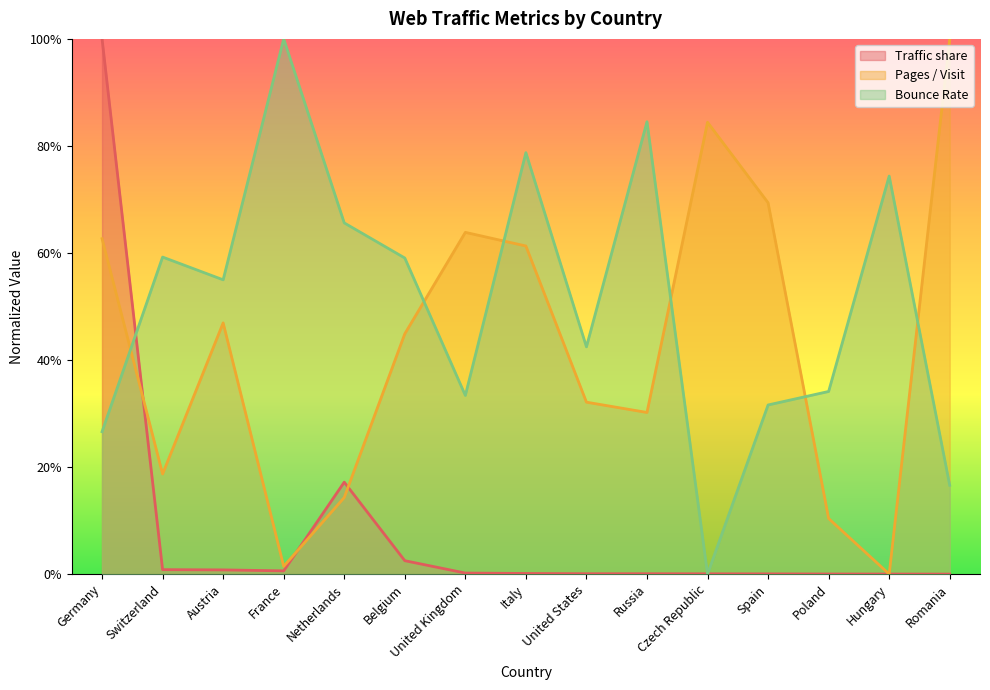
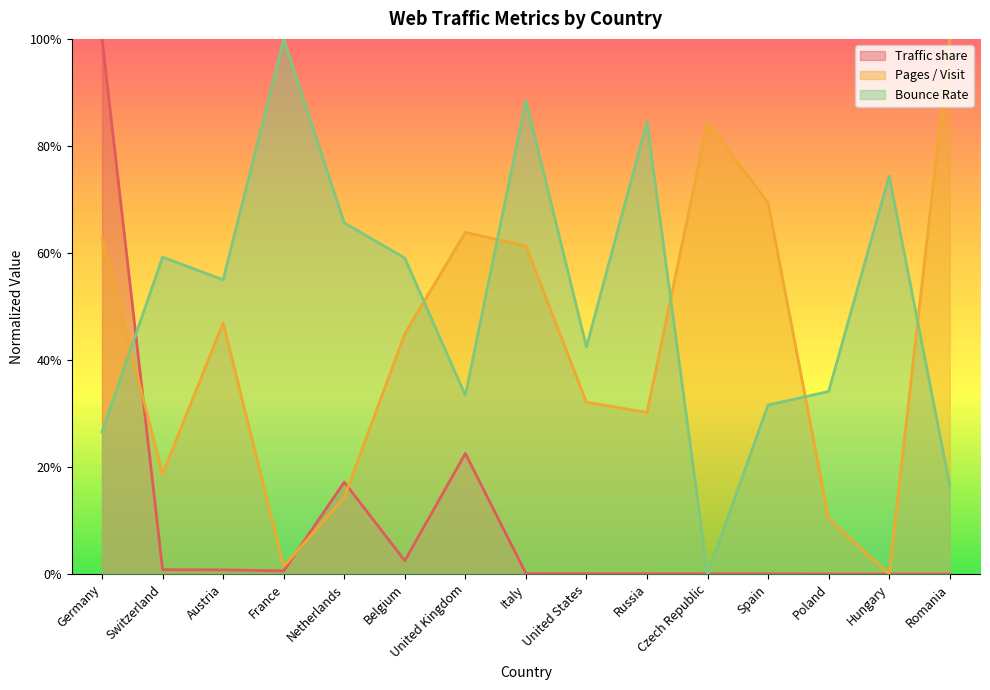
Traffic share, United Kingdom: 0% -> 23%
Bounce Rate, Italy: 79% -> 89%
